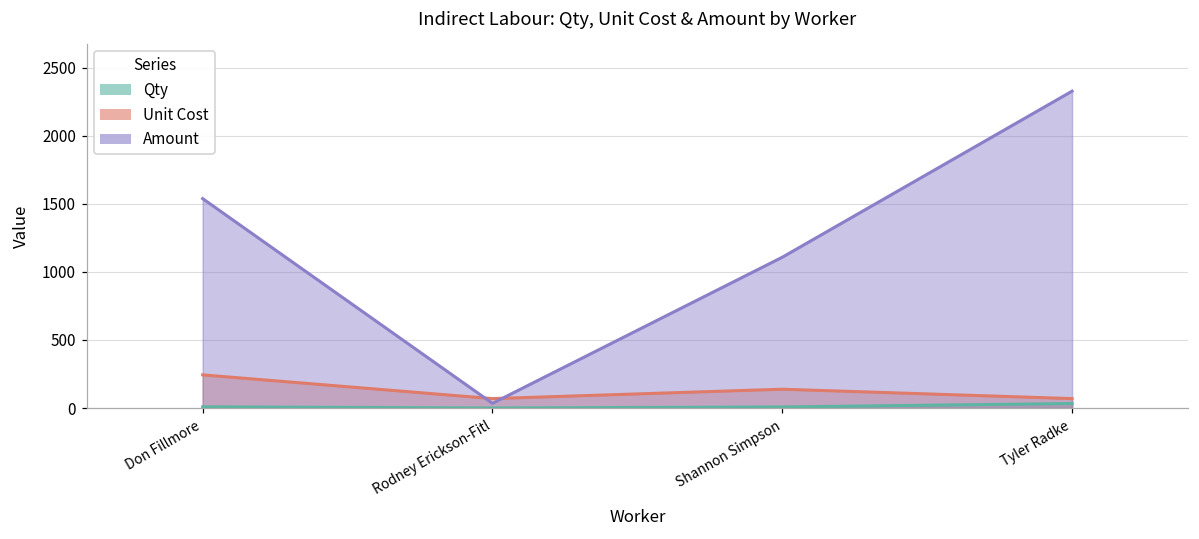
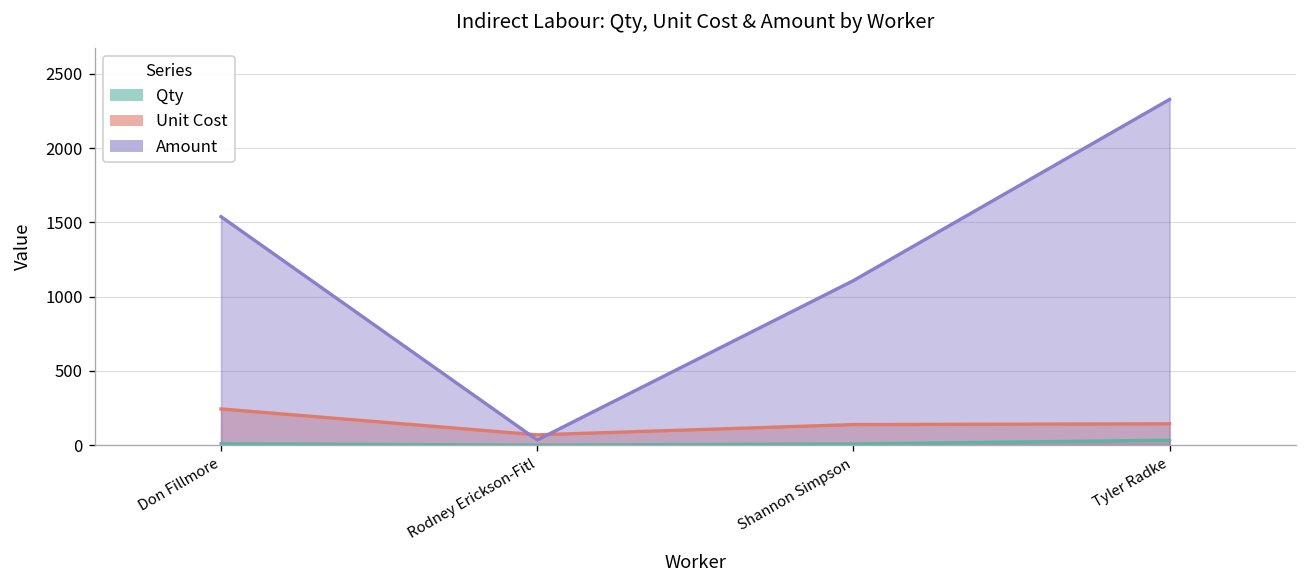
Unit Cost, Tyler Radke: 70 -> 140
